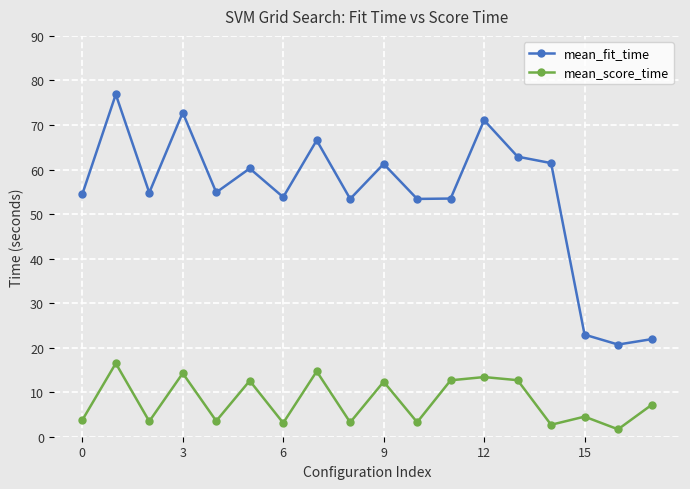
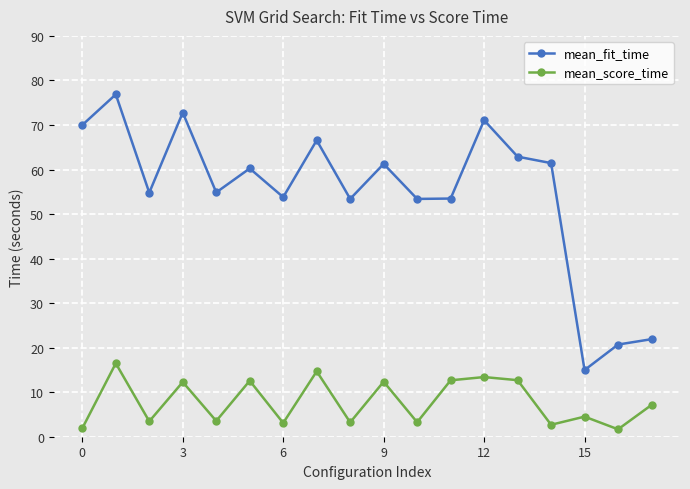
mean_fit_time, 0: 54 -> 70
mean_score_time, 0: 4 -> 2
mean_score_time, 3: 14 -> 12
mean_fit_time, 15: 23 -> 15
